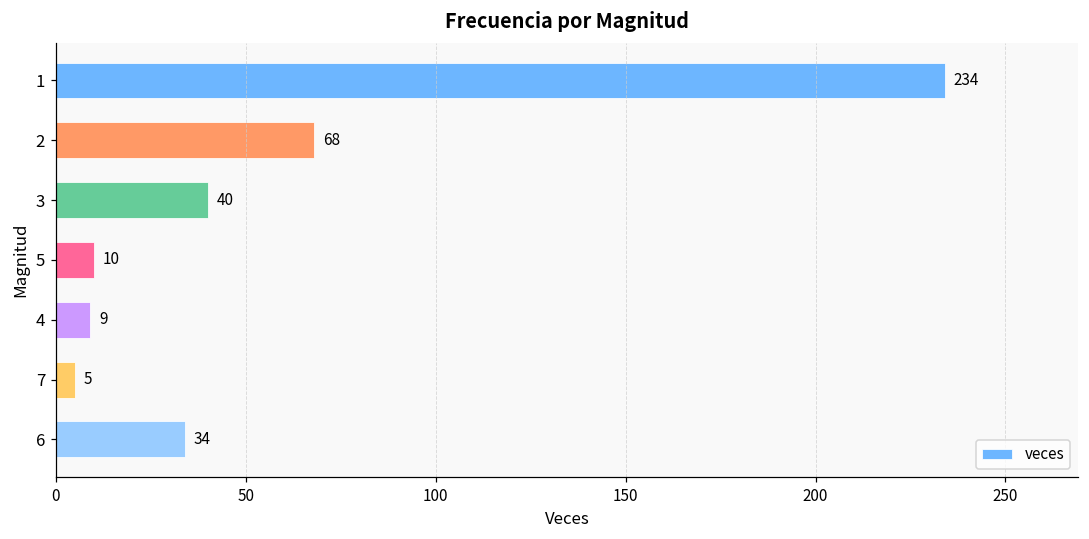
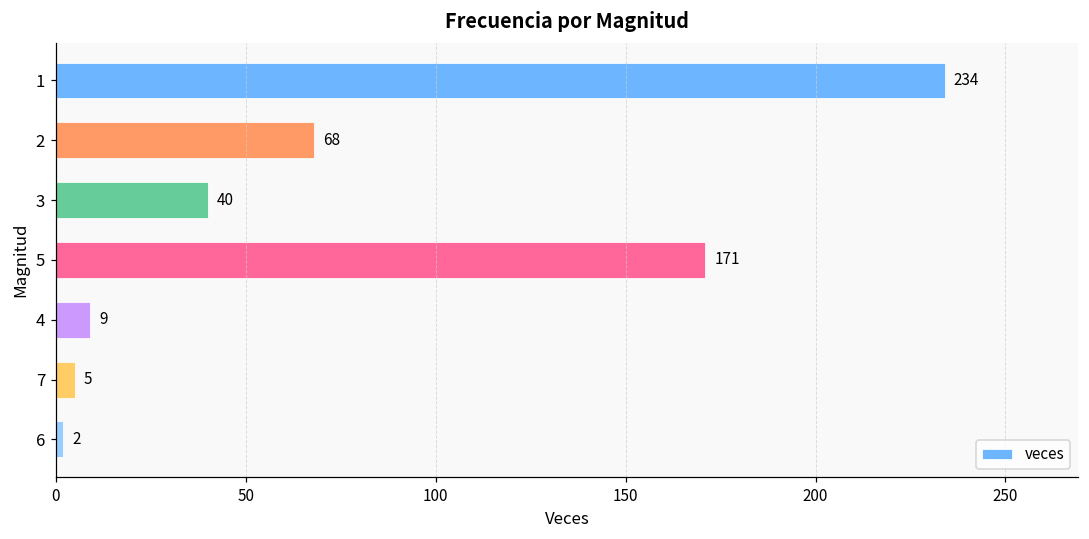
5: 10 -> 171
6: 34 -> 2
